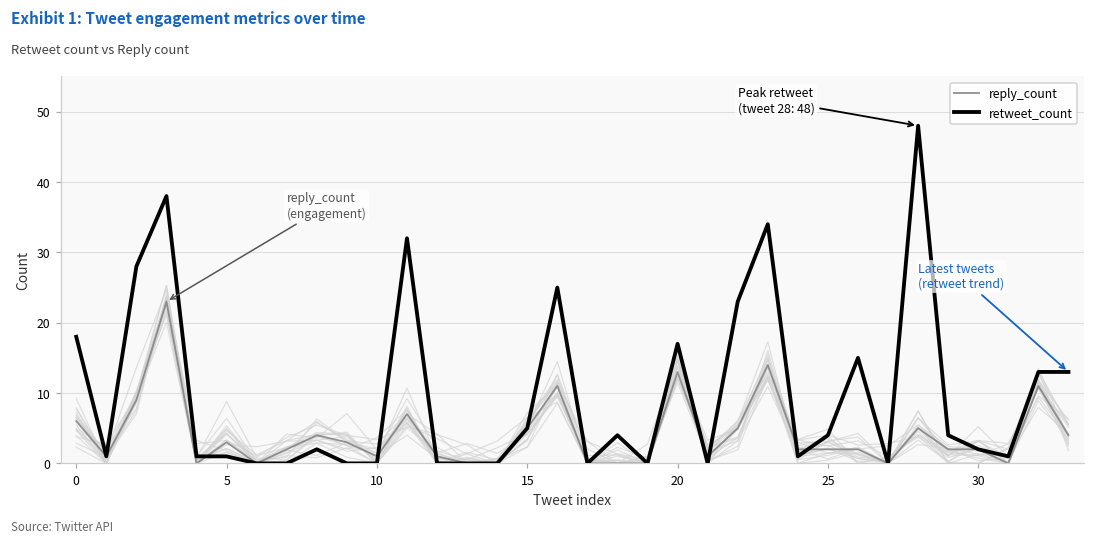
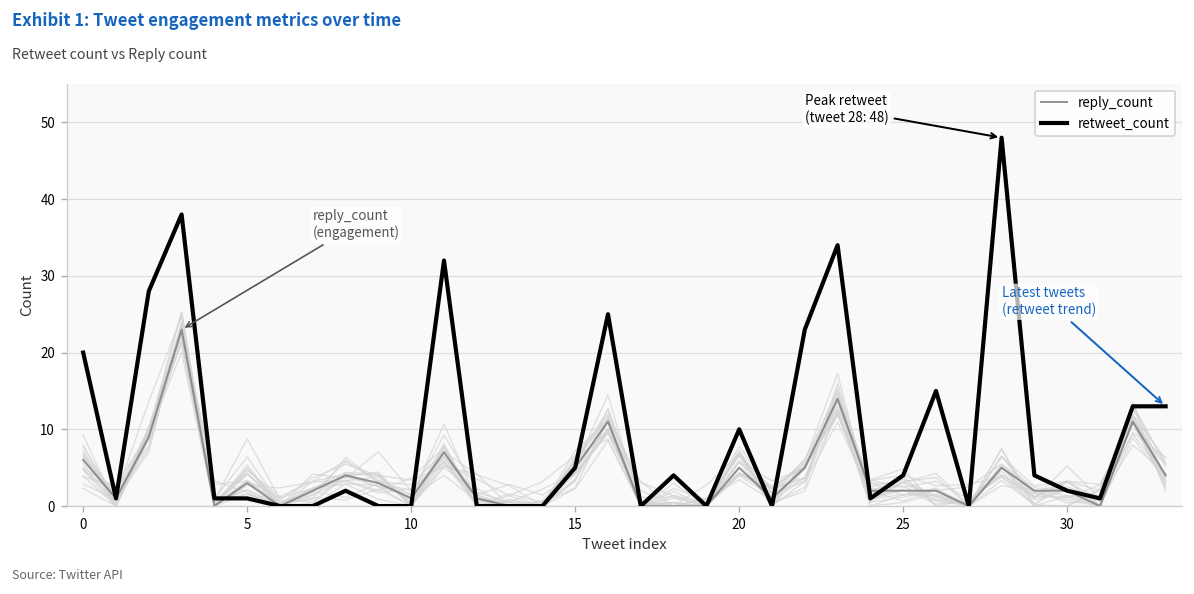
retweet_count, 0: 18 -> 20
reply_count, 20: 13 -> 5
retweet_count, 20: 17 -> 10
